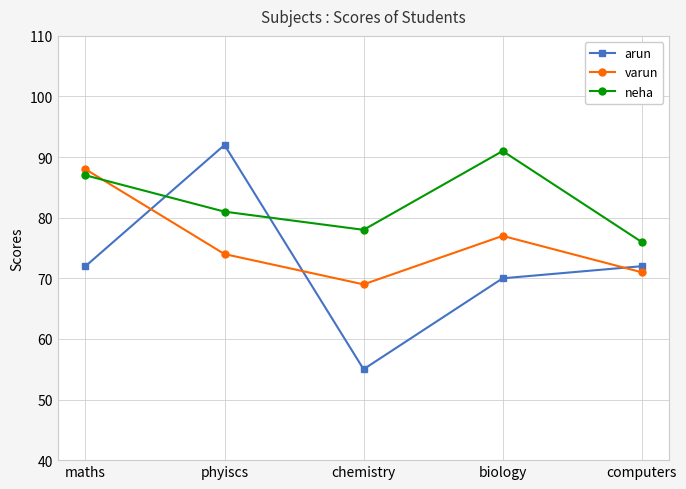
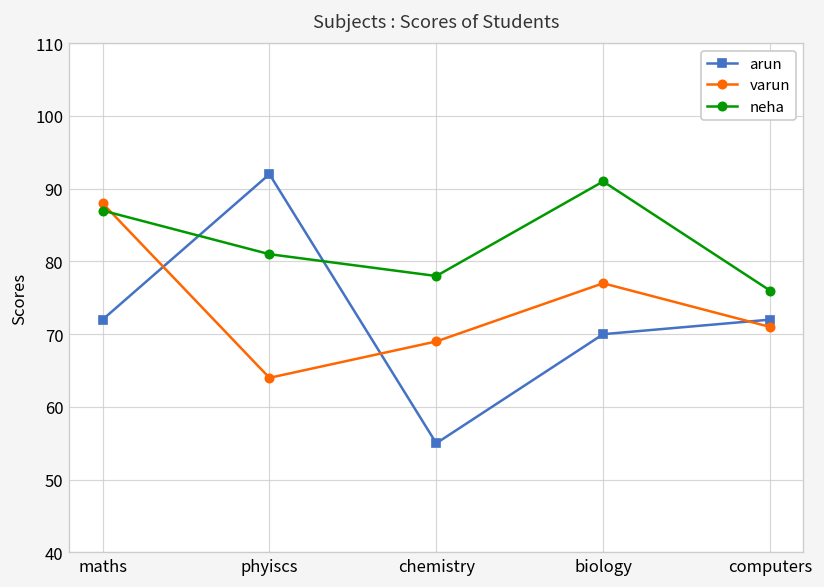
varun, phyiscs: 74 -> 64
